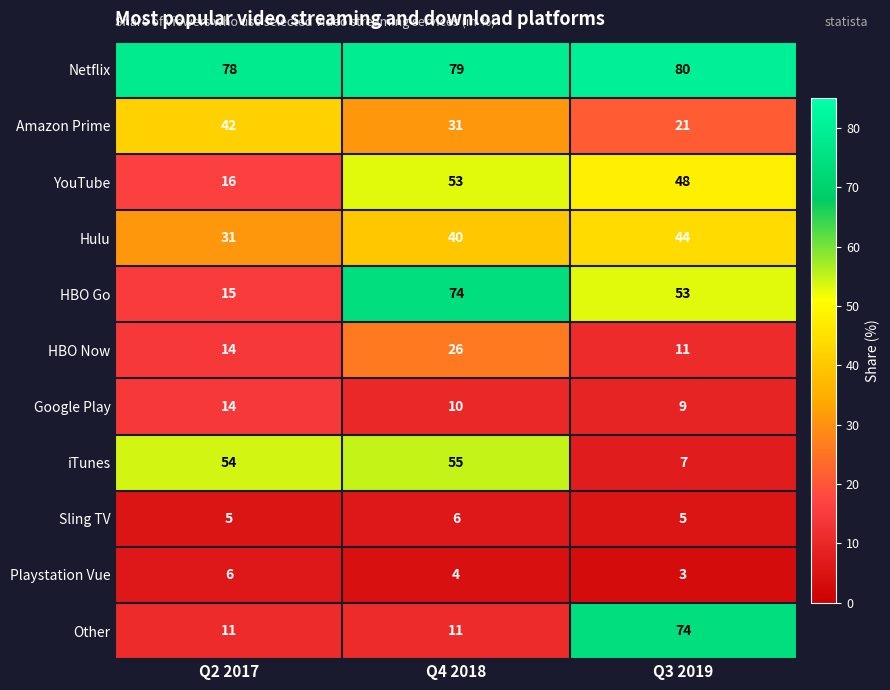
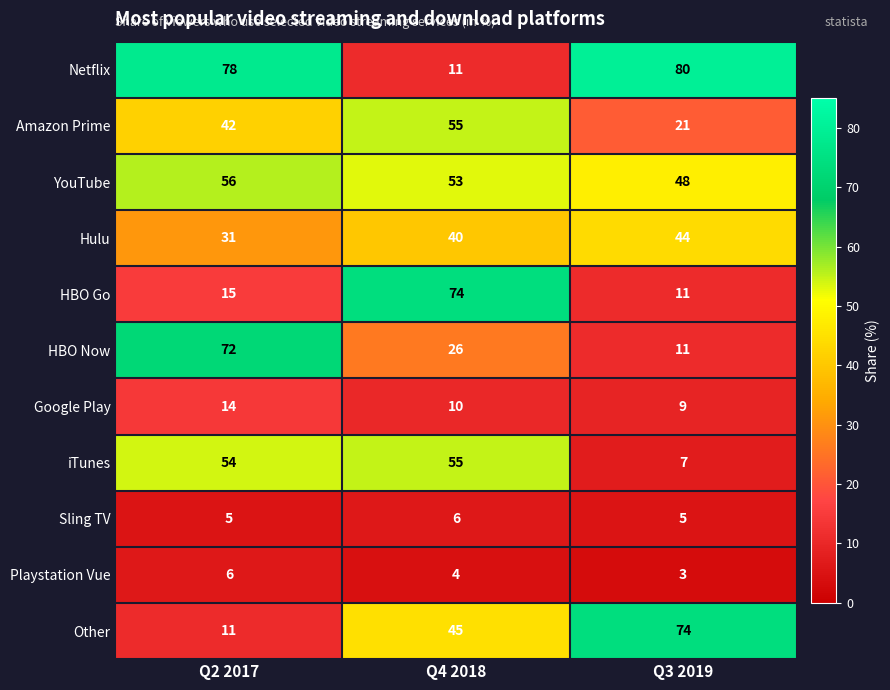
Netflix, Q4 2018: 79 -> 11
Amazon Prime, Q4 2018: 31 -> 55
YouTube, Q2 2017: 16 -> 56
HBO Go, Q3 2019: 53 -> 11
HBO Now, Q2 2017: 14 -> 72
Other, Q4 2018: 11 -> 45
